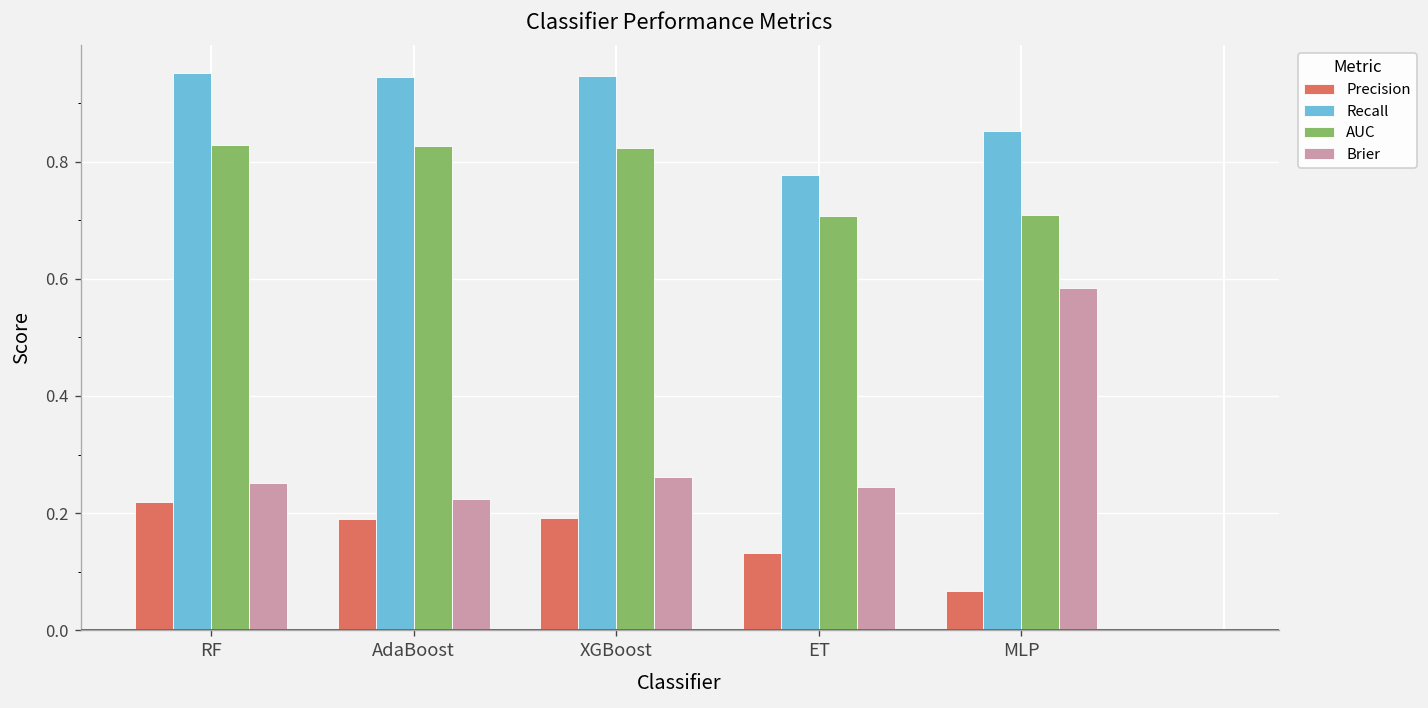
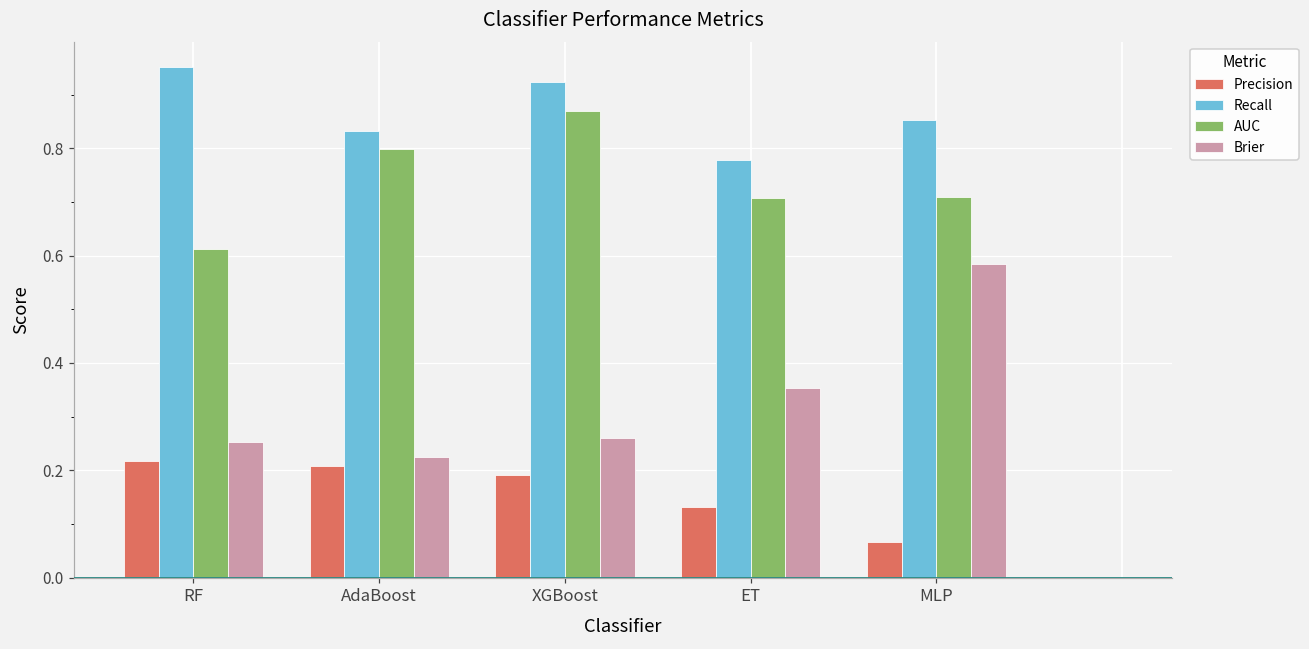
AUC, RF: 0.83 -> 0.61
Precision, AdaBoost: 0.19 -> 0.21
Recall, AdaBoost: 0.94 -> 0.83
AUC, AdaBoost: 0.83 -> 0.80
Recall, XGBoost: 0.95 -> 0.92
AUC, XGBoost: 0.82 -> 0.87
Brier, ET: 0.25 -> 0.35
